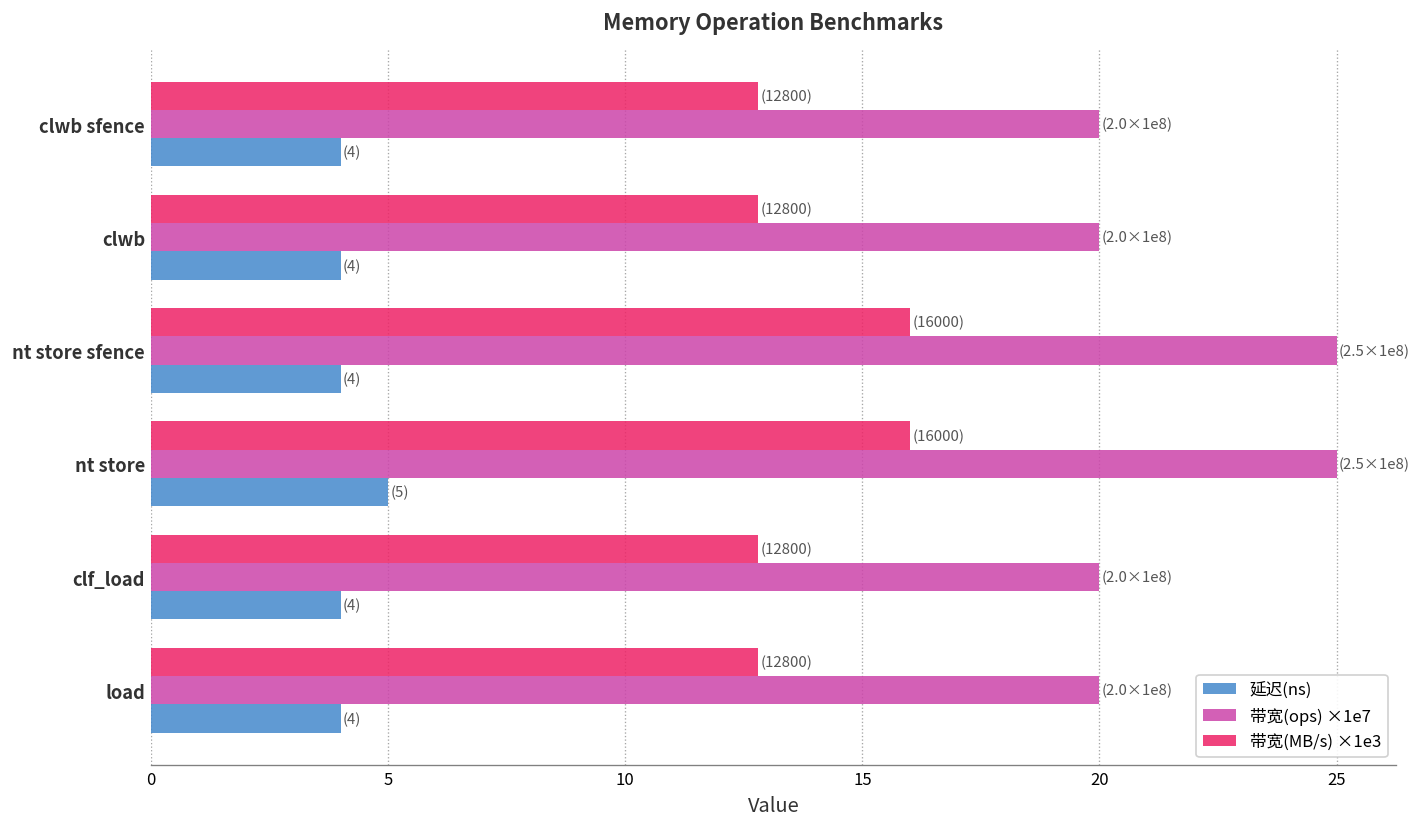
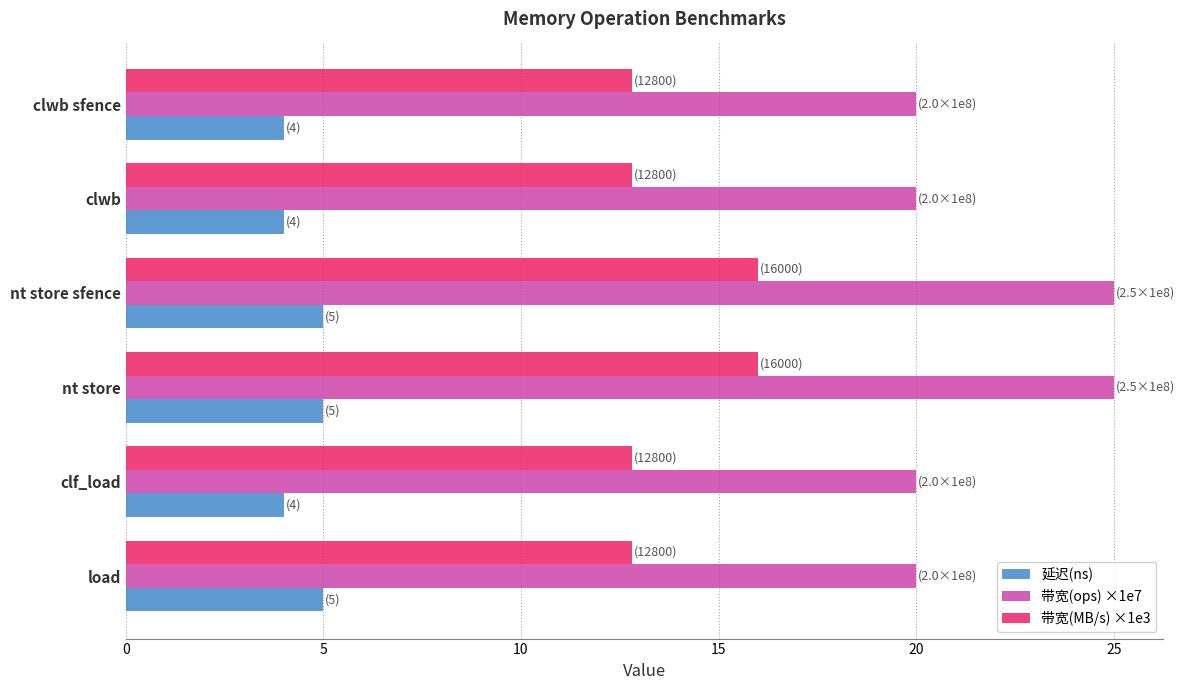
延迟(ns), nt store sfence: (4) -> (5)
延迟(ns), load: (4) -> (5)
